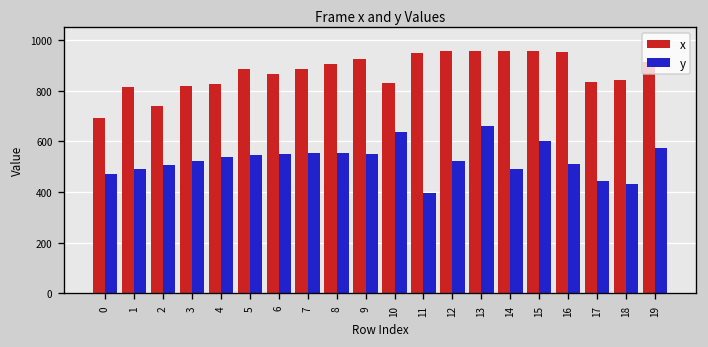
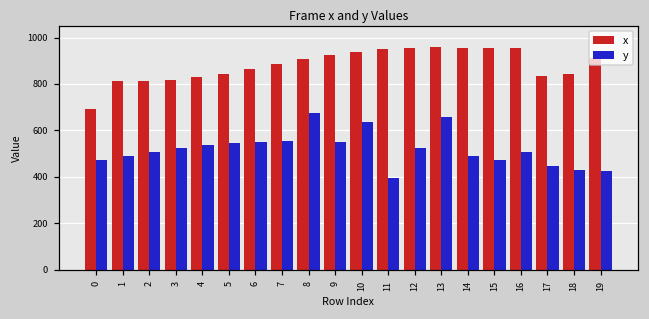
x, 2: 740 -> 820
x, 5: 880 -> 850
y, 8: 550 -> 680
x, 10: 830 -> 940
y, 15: 600 -> 470
y, 19: 570 -> 420
